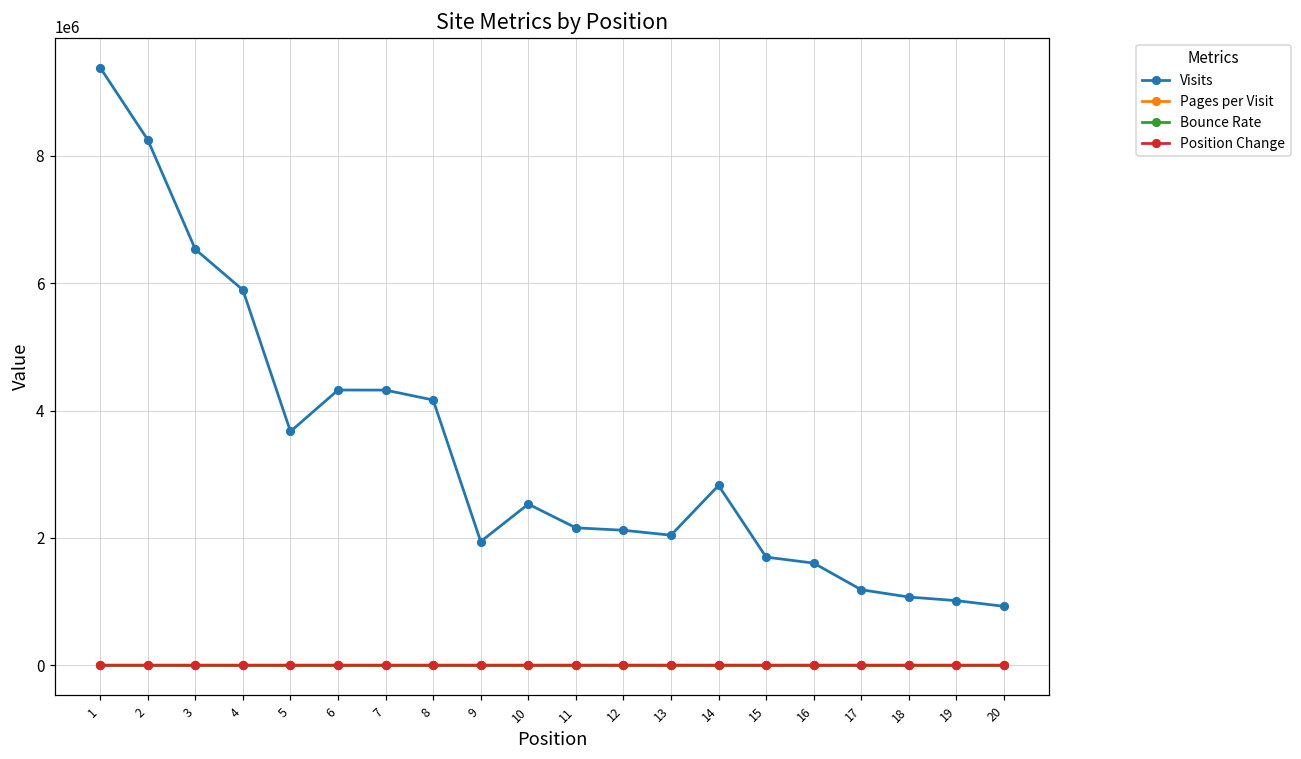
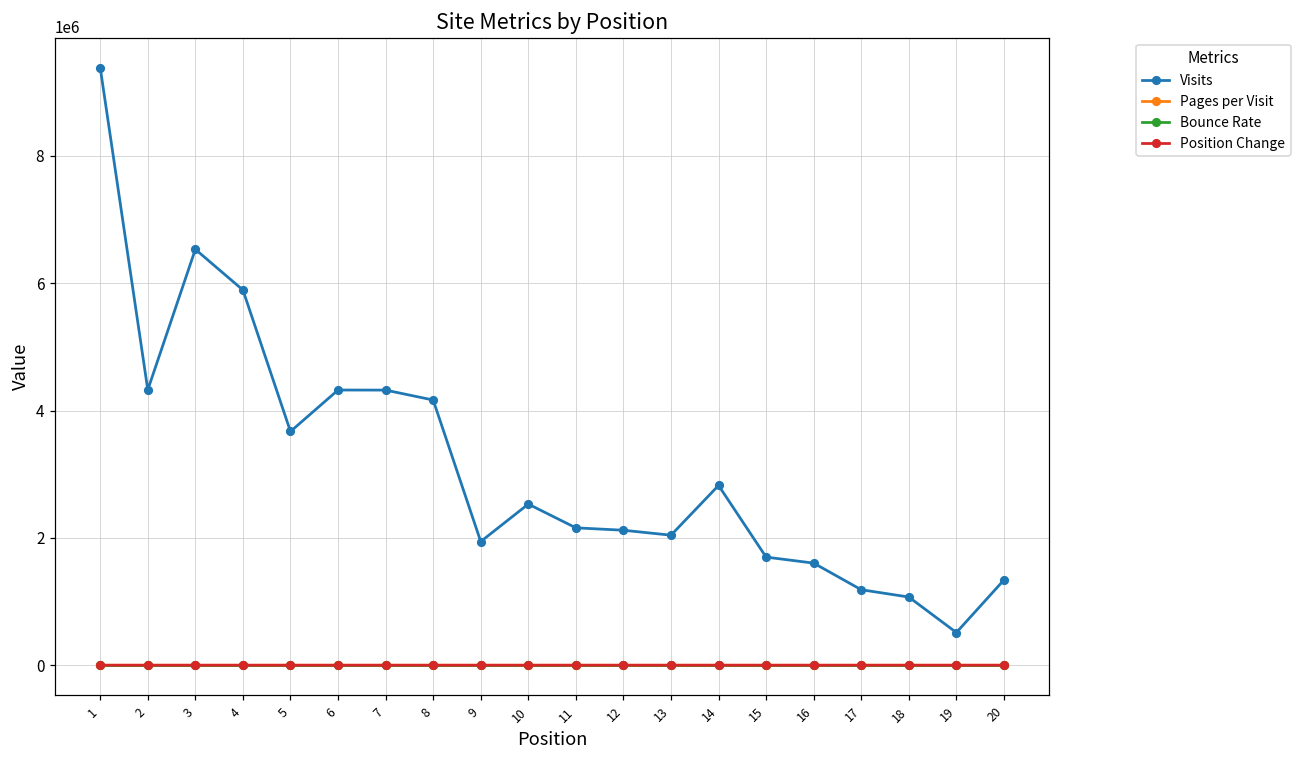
Visits, 2: 8300000 -> 4300000
Visits, 19: 1000000 -> 500000
Visits, 20: 900000 -> 1300000
